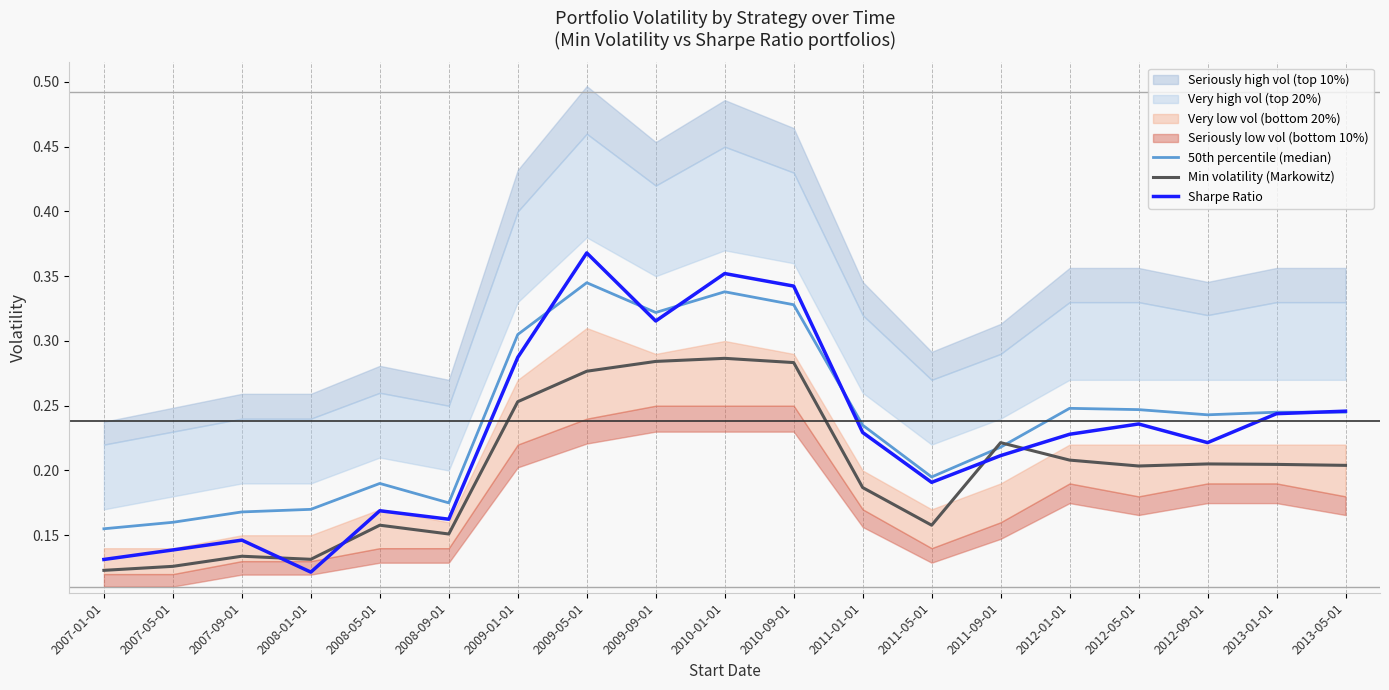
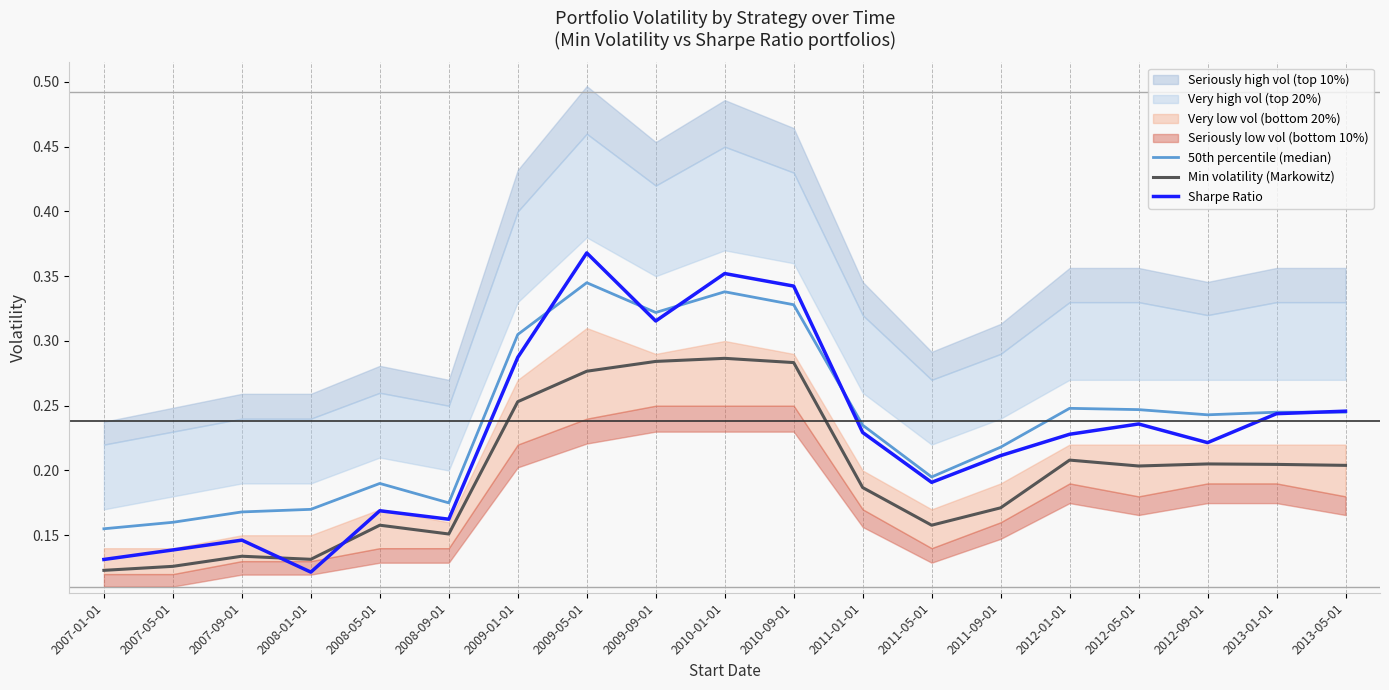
Min volatility (Markowitz), 2011-09-01: 0.222 -> 0.171
